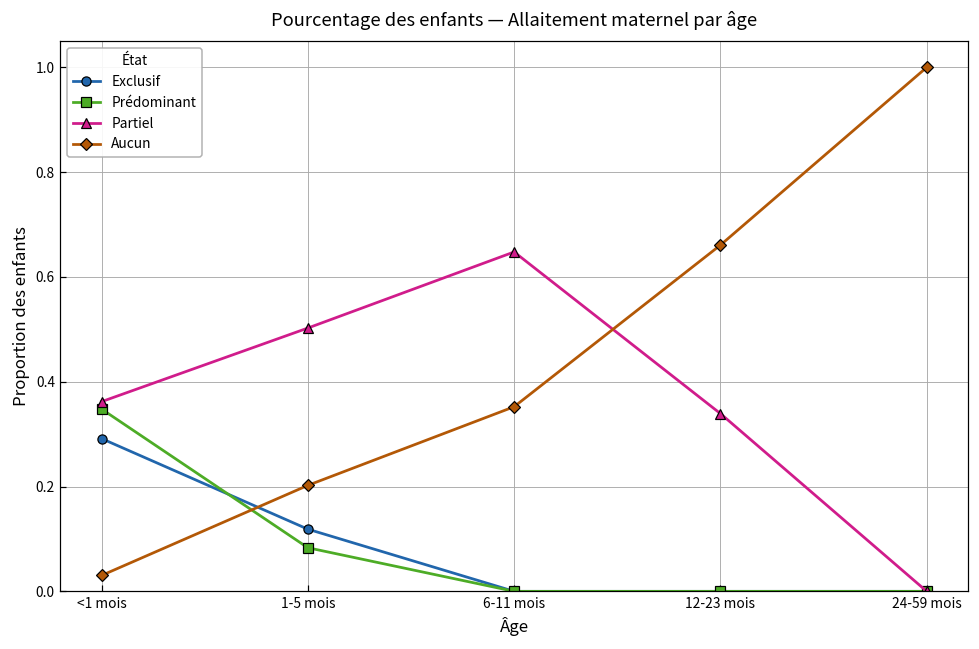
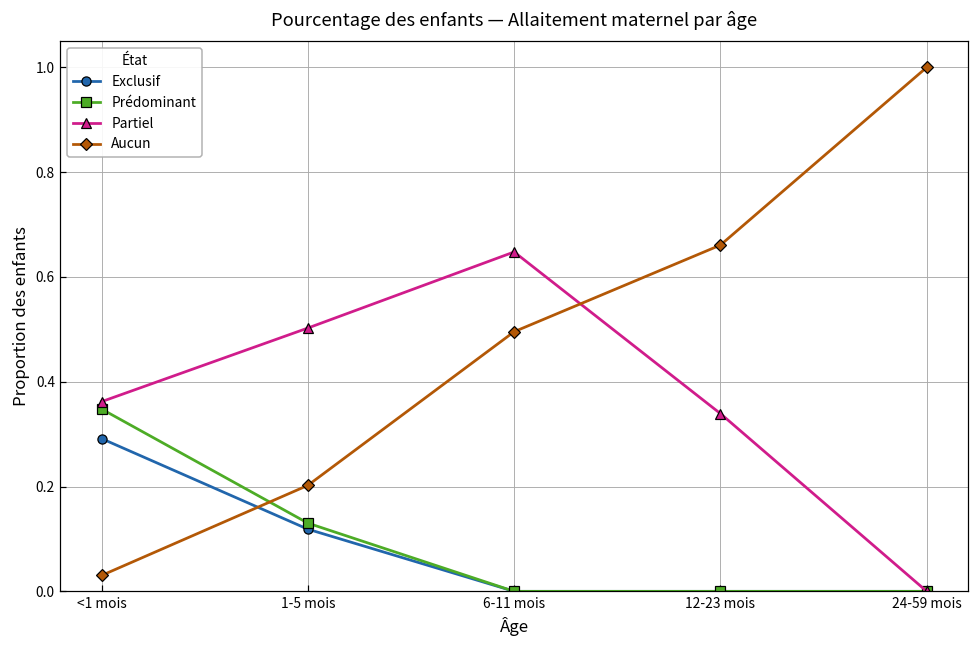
Prédominant, 1-5 mois: 0.08 -> 0.13
Aucun, 6-11 mois: 0.35 -> 0.50
